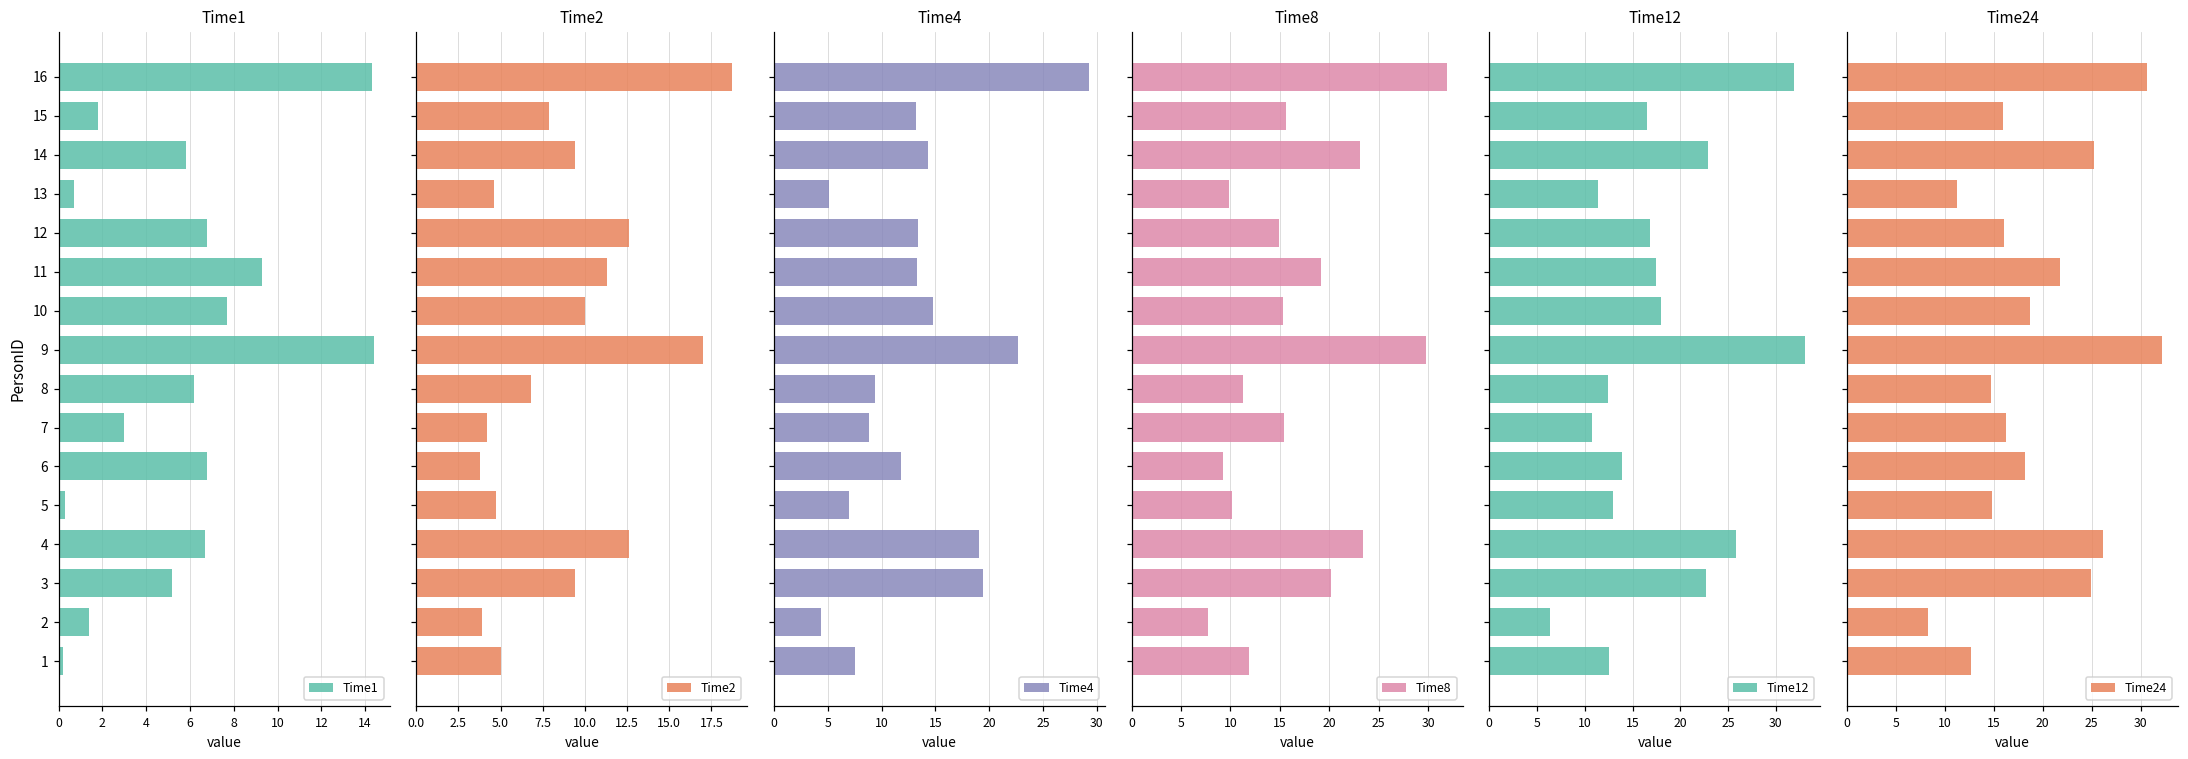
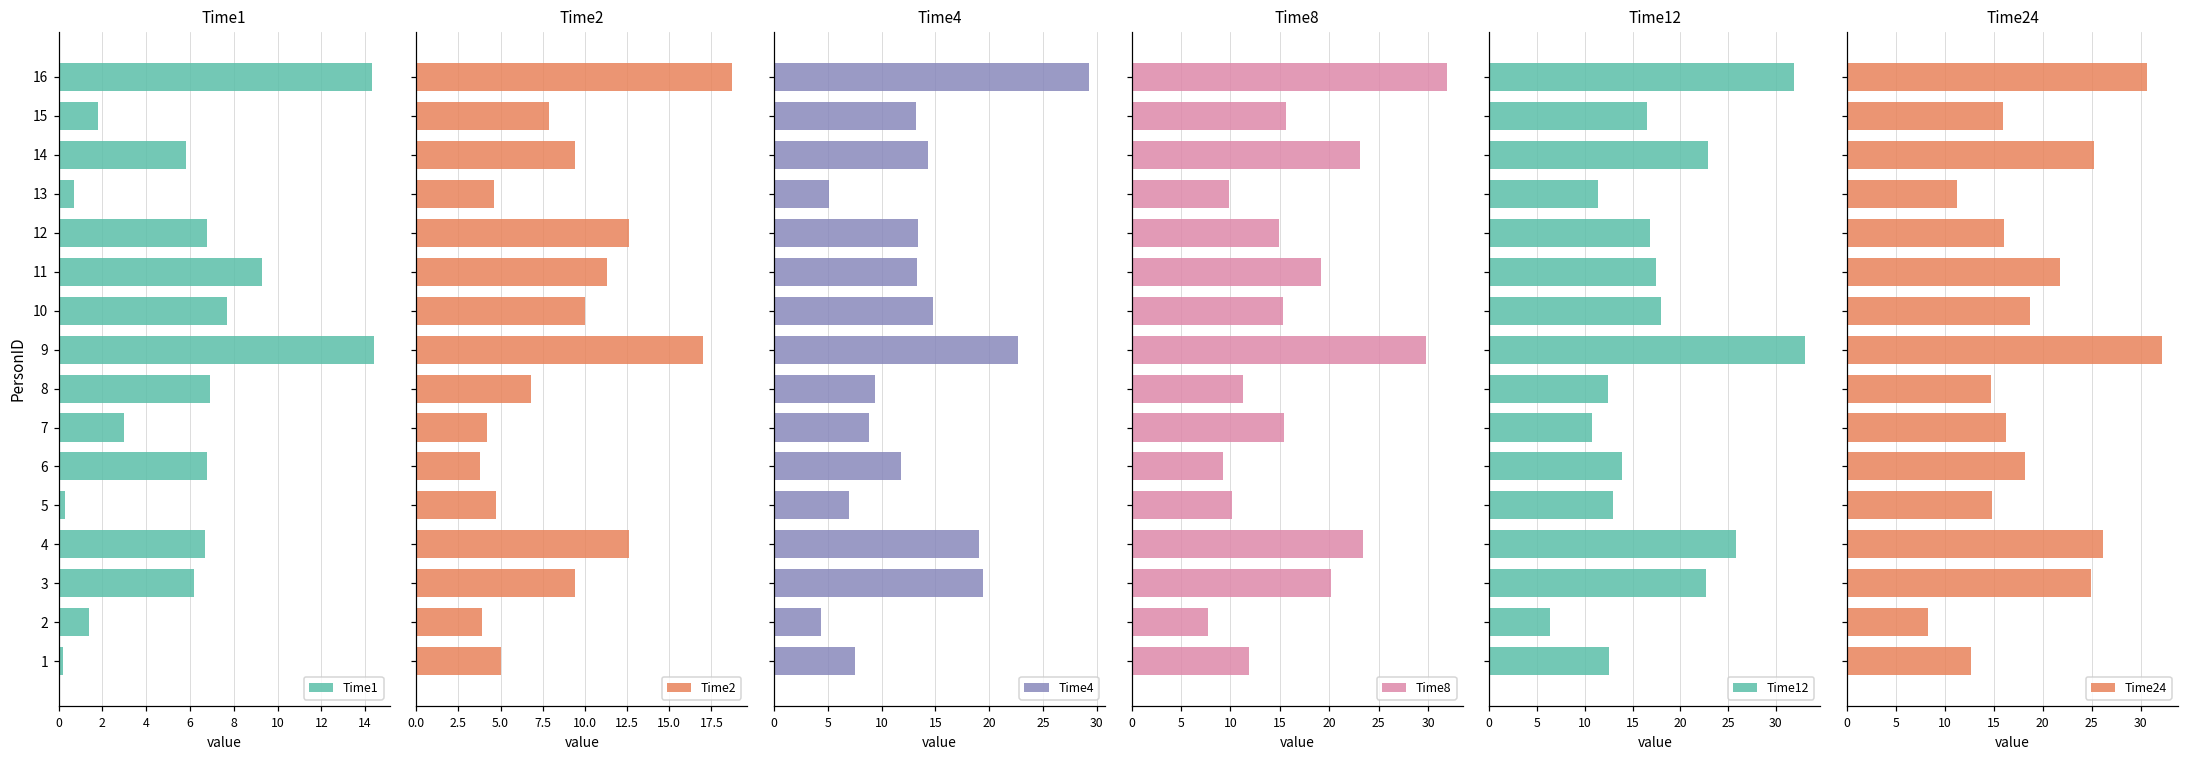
Time1, 8: 6.2 -> 6.9
Time1, 3: 5.2 -> 6.2
